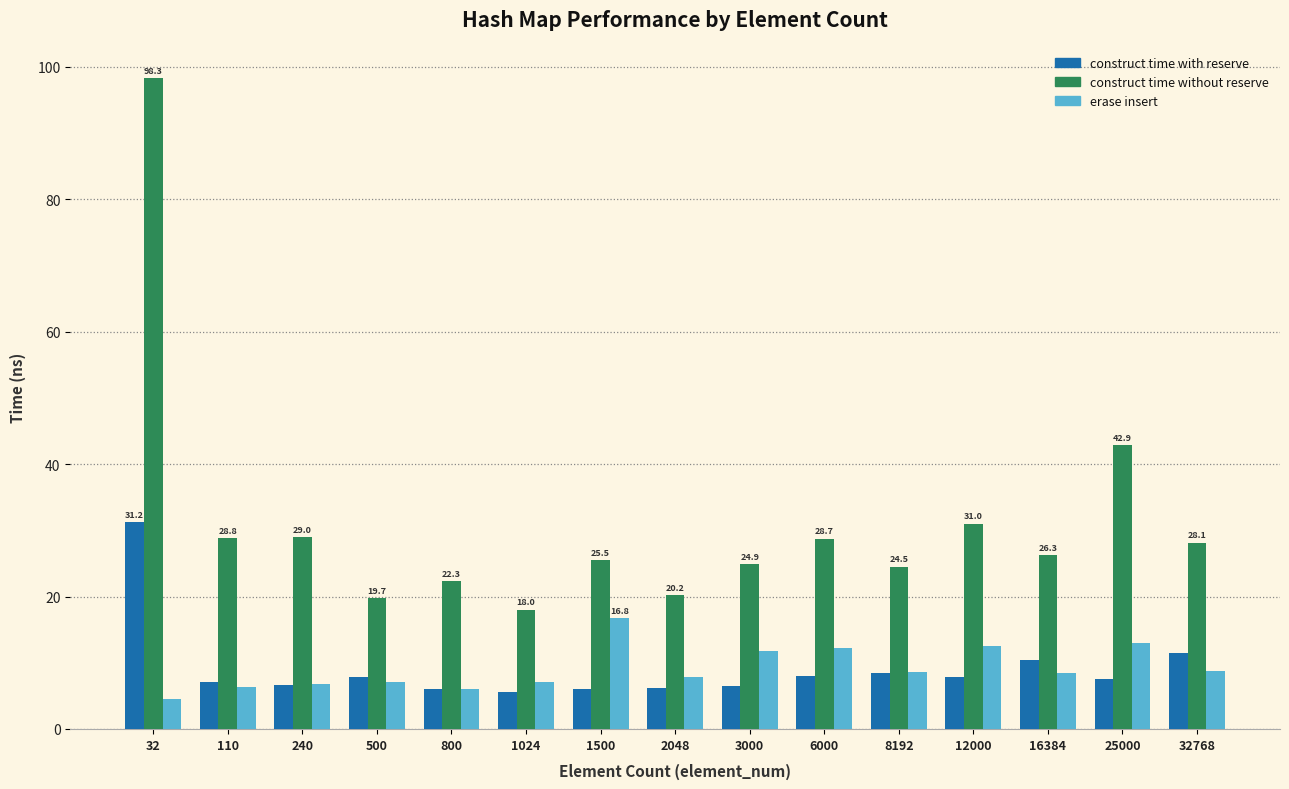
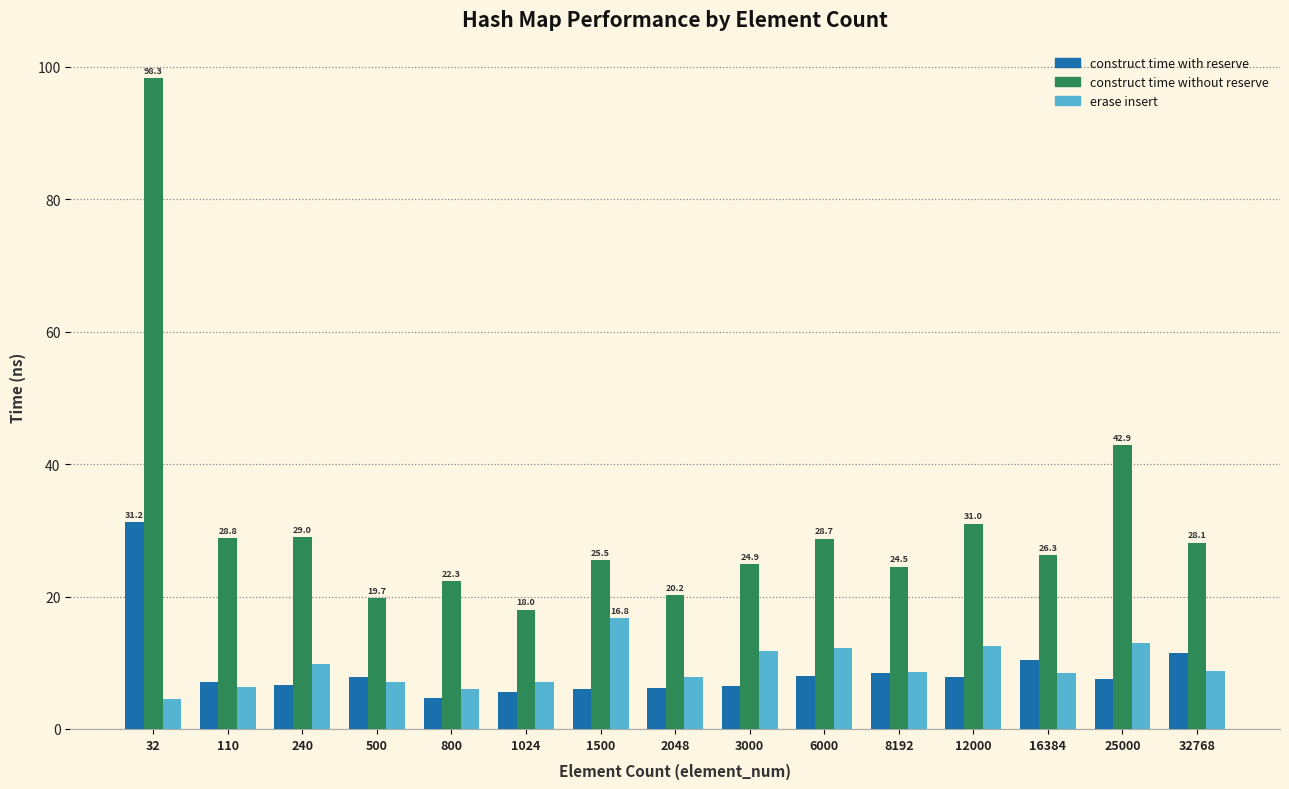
erase insert, 240: 7 -> 10
construct time with reserve, 800: 6 -> 5
